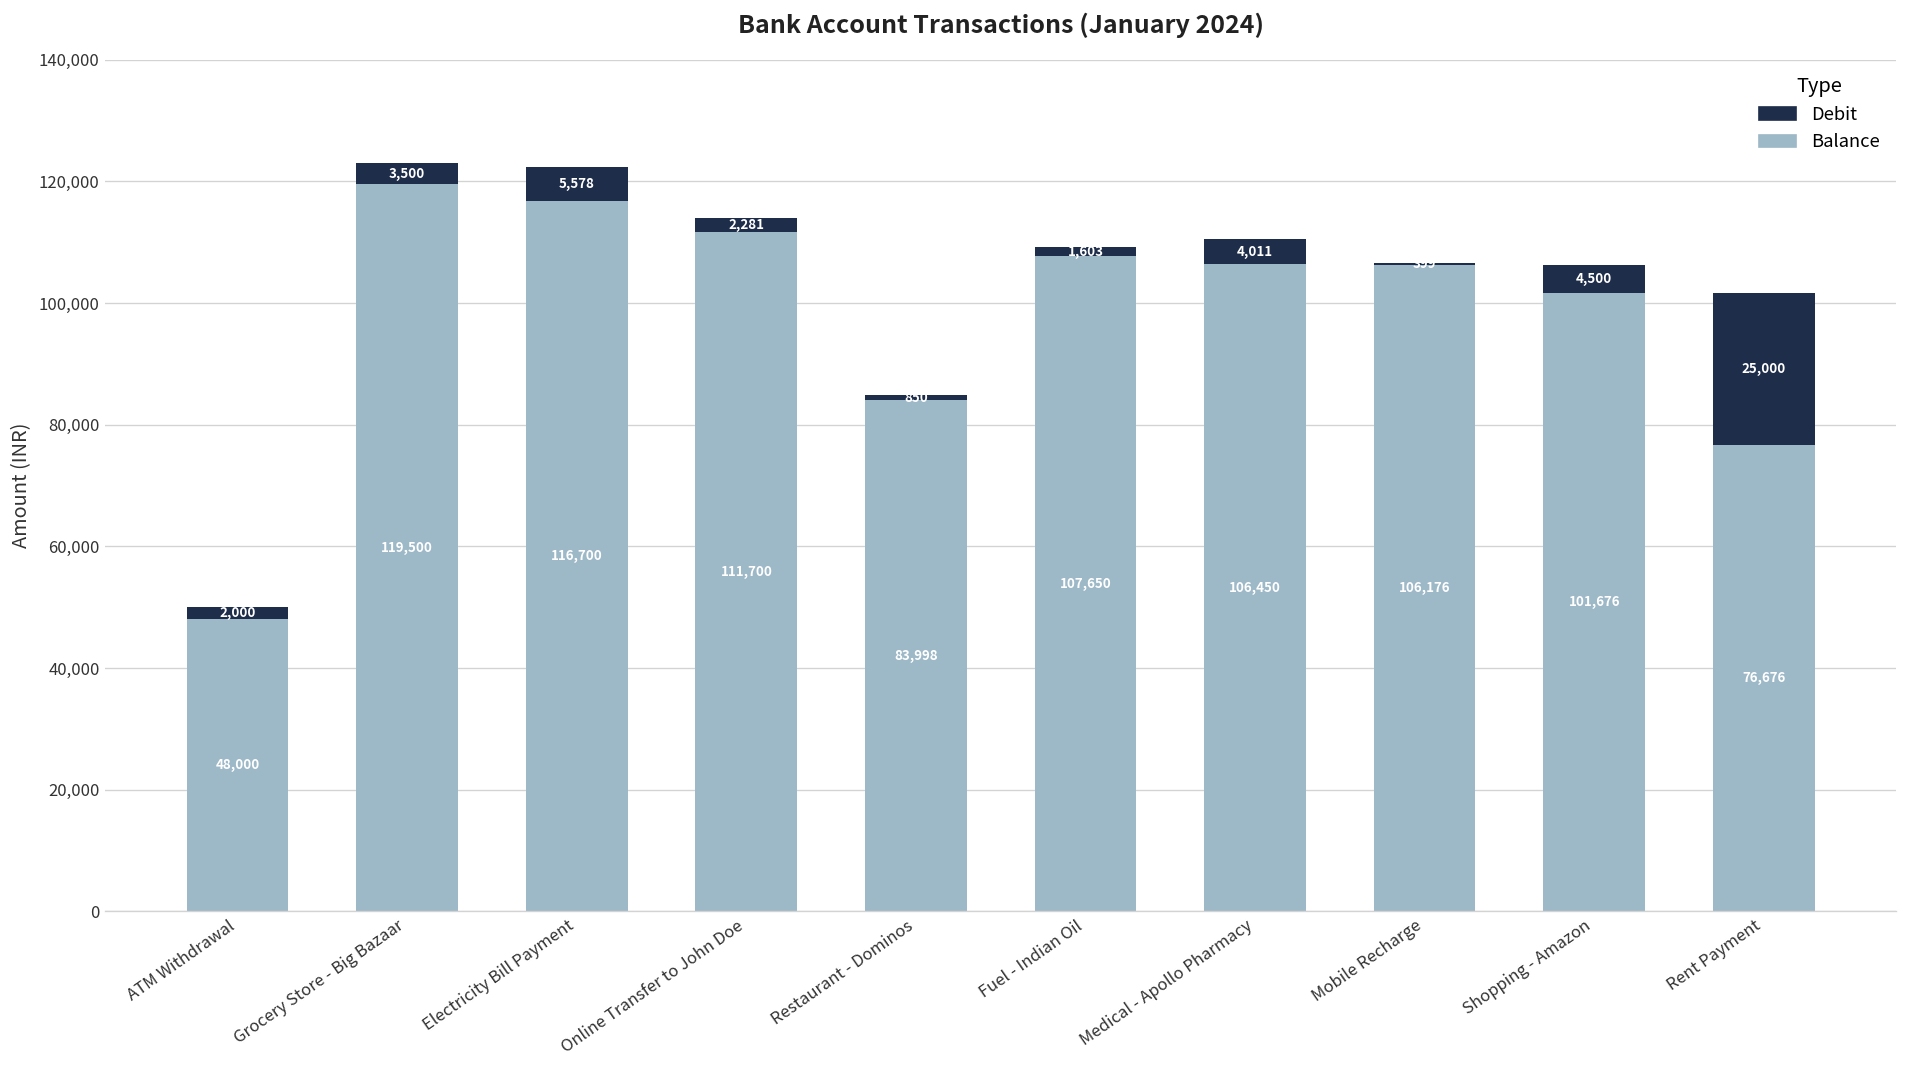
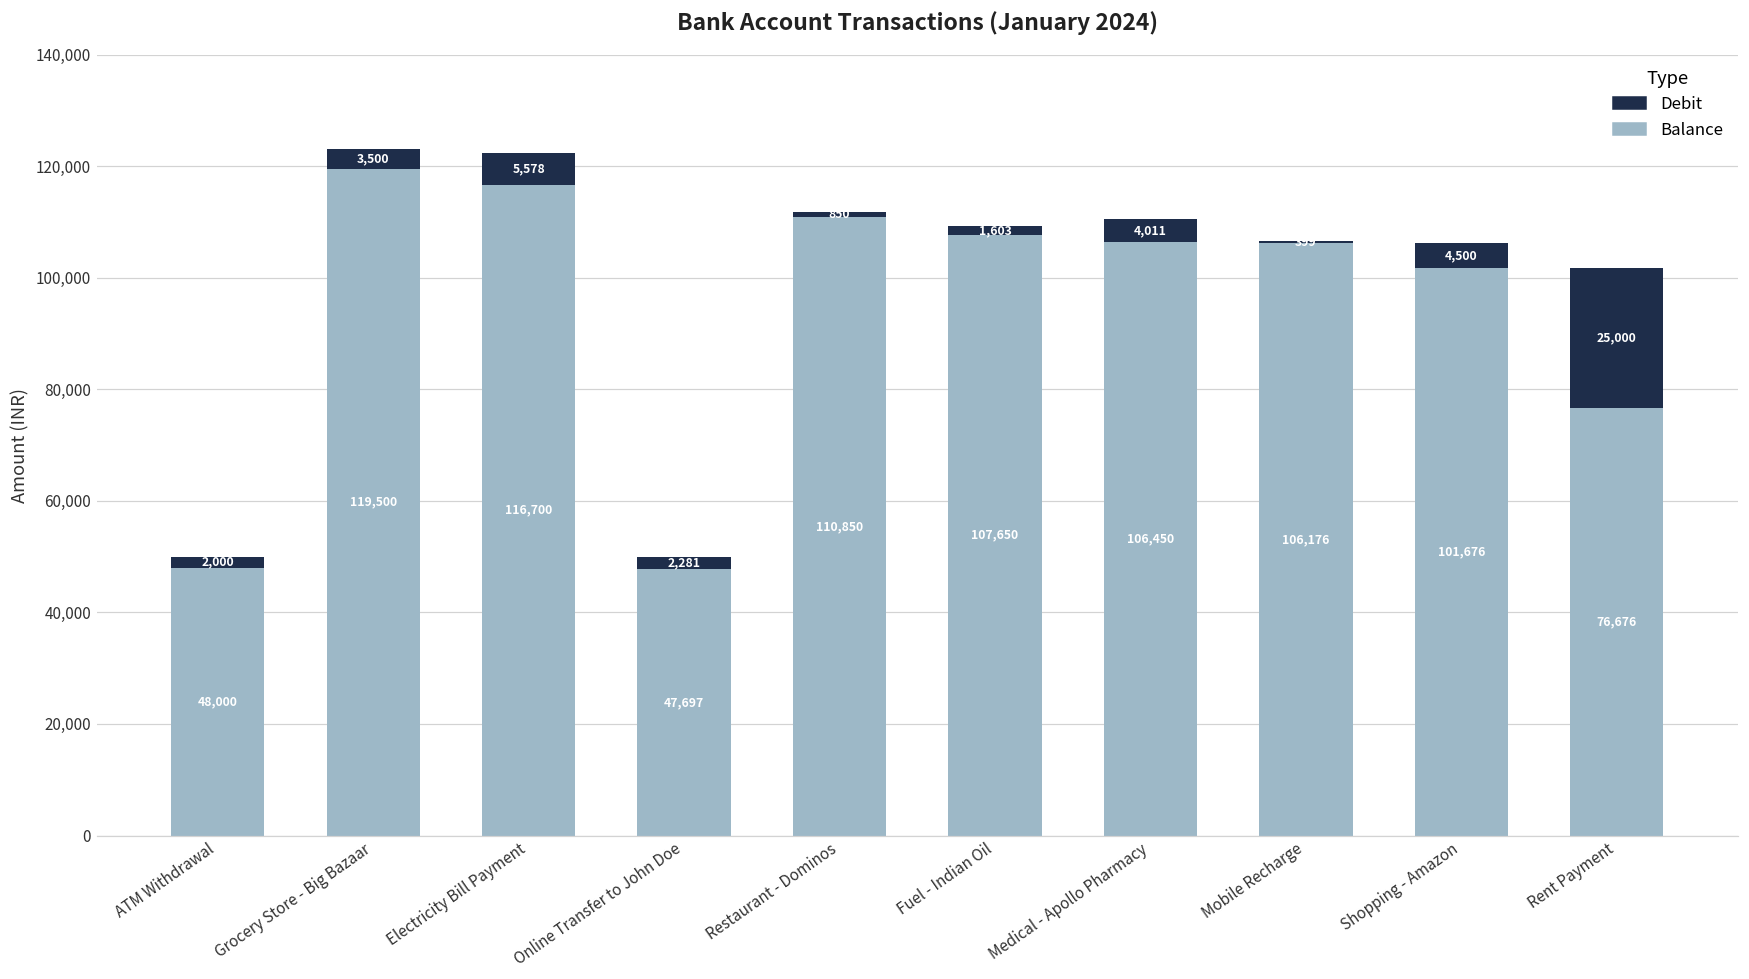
Balance, Online Transfer to John Doe: 111,700 -> 47,697
Balance, Restaurant - Dominos: 83,998 -> 110,850
